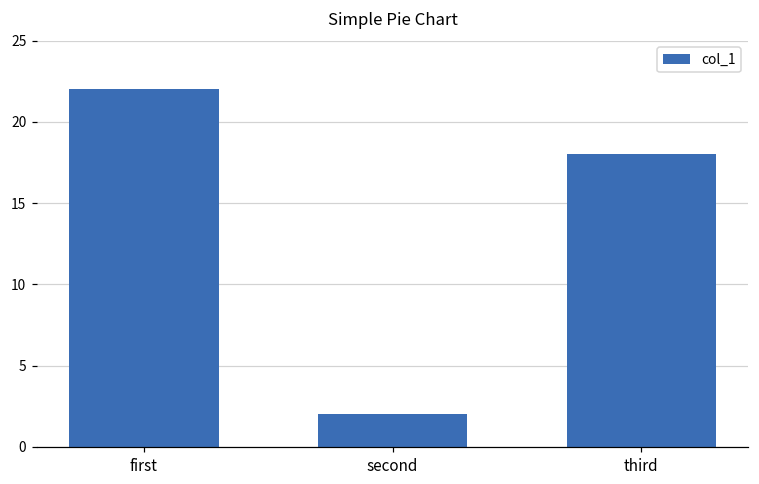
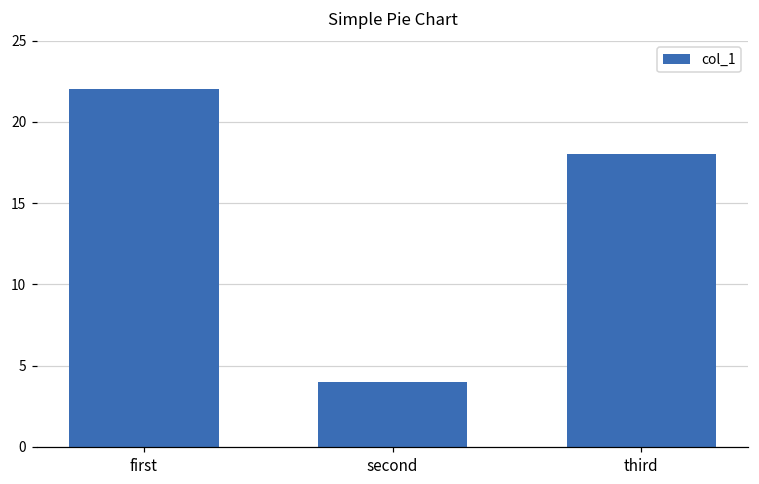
second: 2 -> 4
